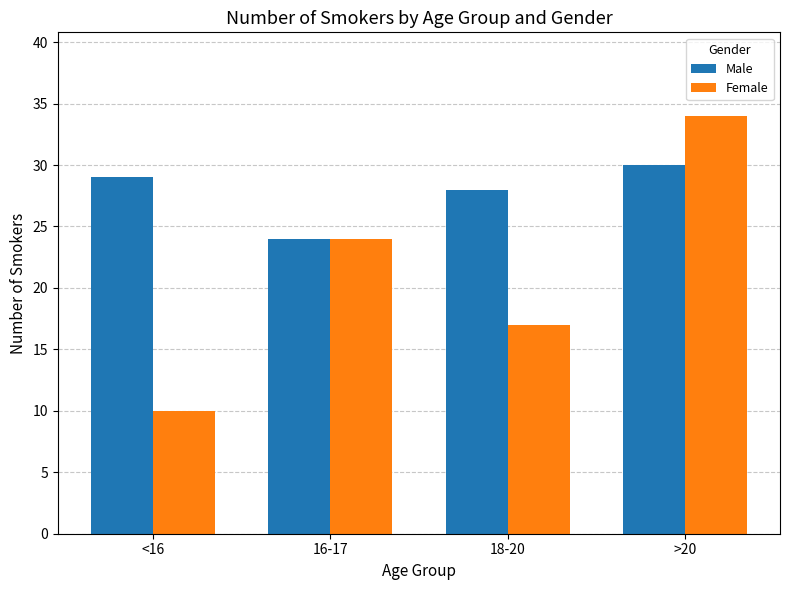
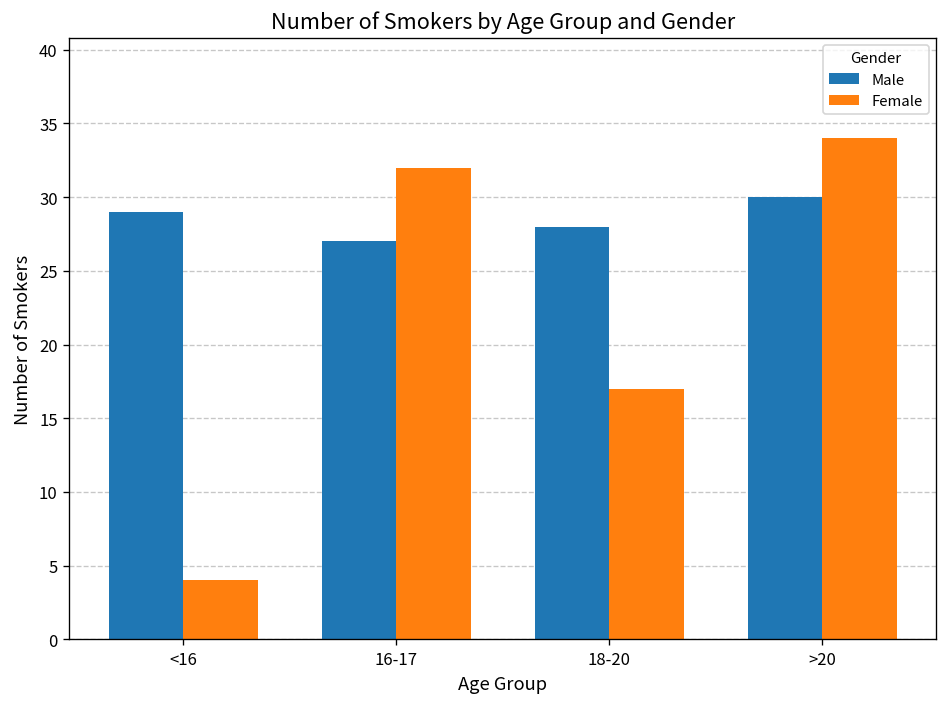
Female, <16: 10 -> 4
Male, 16-17: 24 -> 27
Female, 16-17: 24 -> 32
